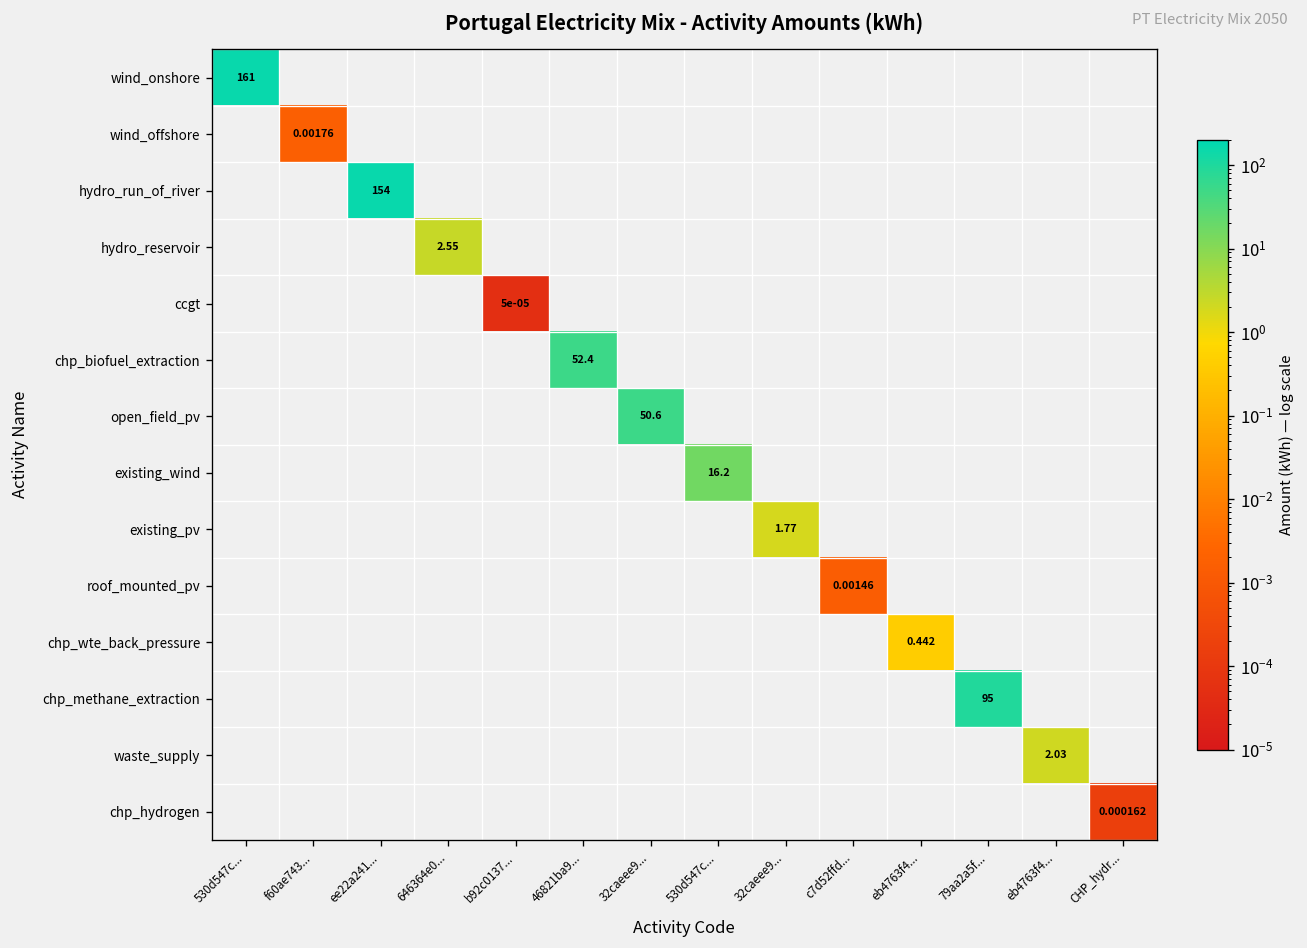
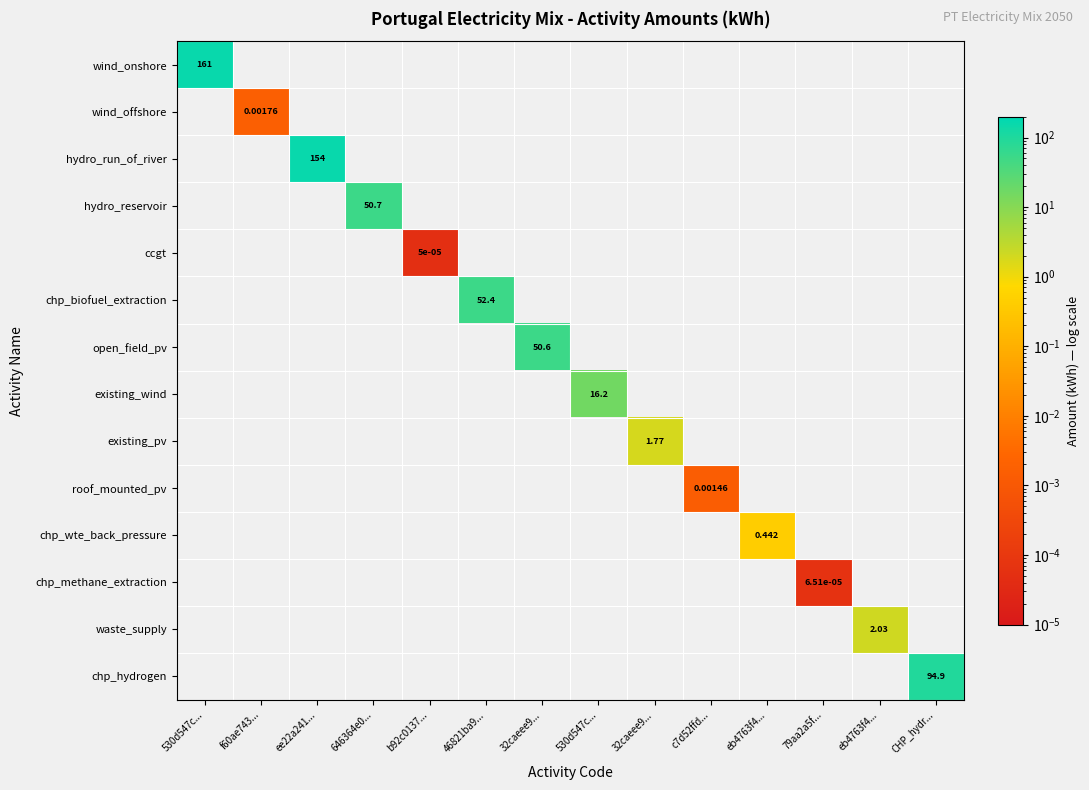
hydro_reservoir, 646364e0...: 2.55 -> 50.7
chp_methane_extraction, 79aa2a5f...: 95 -> 6.51e-05
chp_hydrogen, CHP_hydr...: 0.000162 -> 94.9
